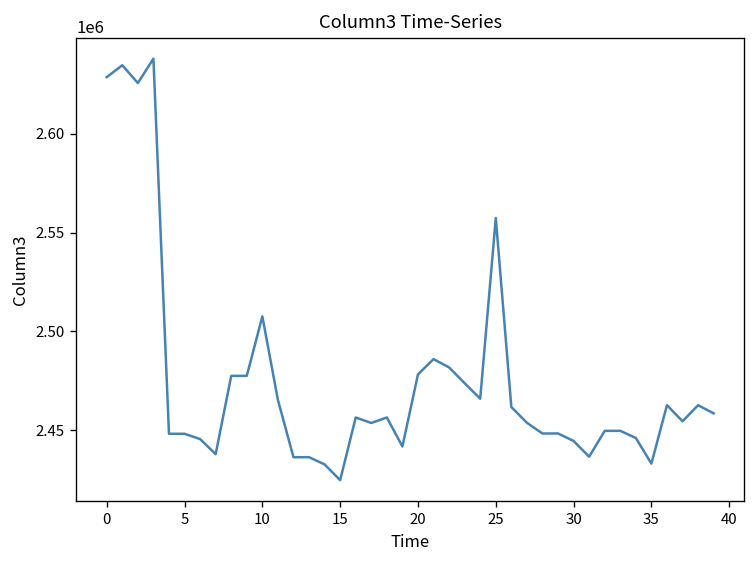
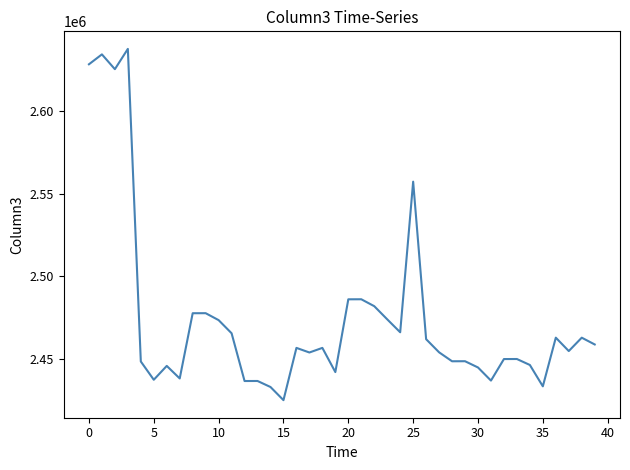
5: 2448000 -> 2437000
10: 2508000 -> 2473000
20: 2478000 -> 2486000
